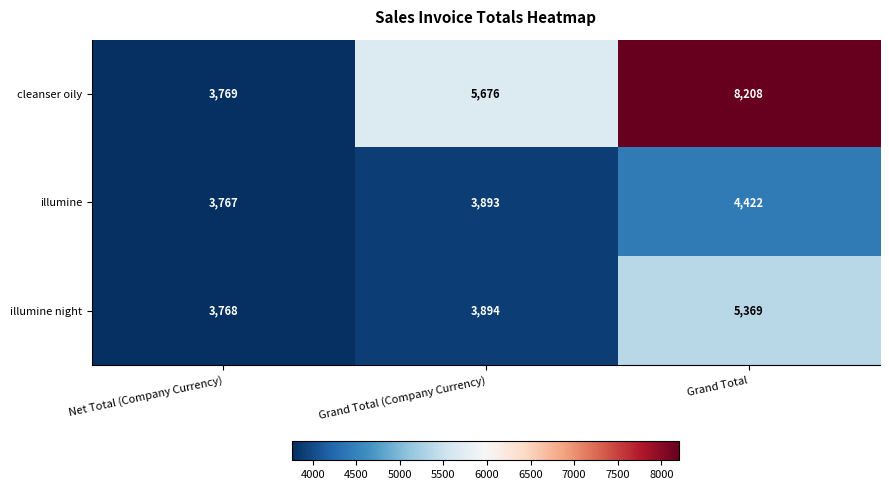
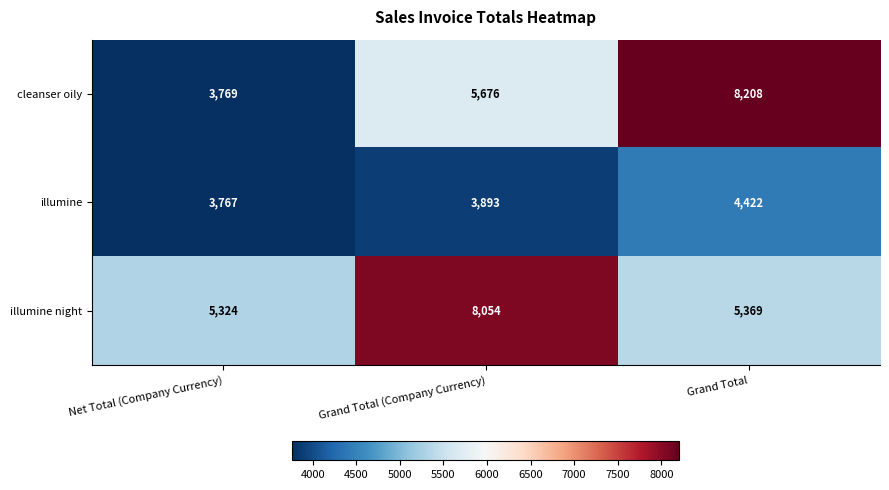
illumine night, Net Total (Company Currency): 3,768 -> 5,324
illumine night, Grand Total (Company Currency): 3,894 -> 8,054
